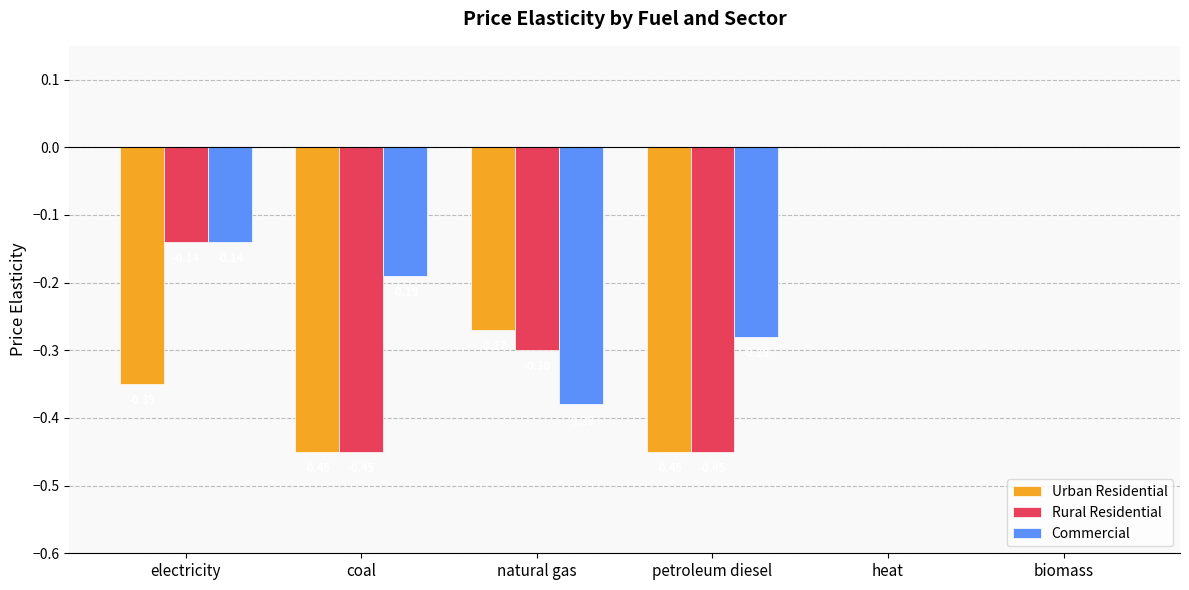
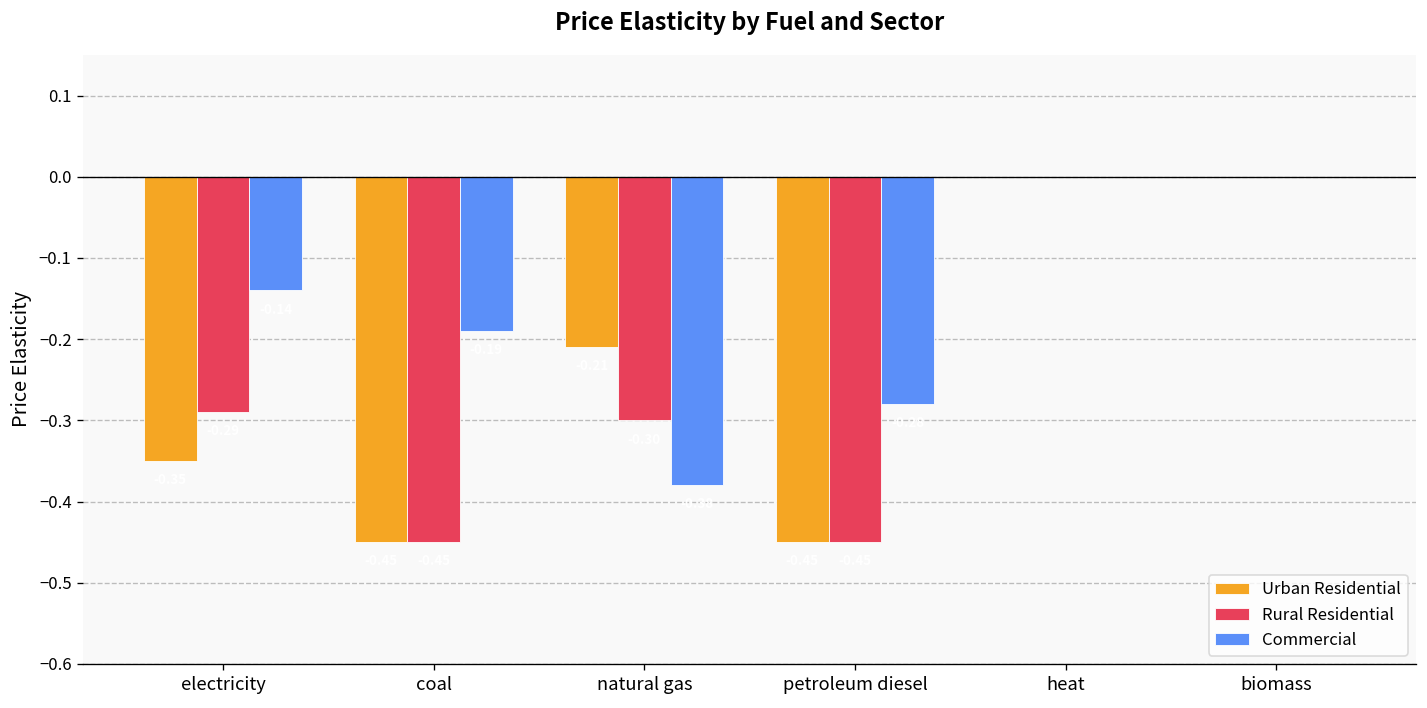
Rural Residential, electricity: -0.14 -> -0.29
Urban Residential, natural gas: -0.27 -> -0.21
